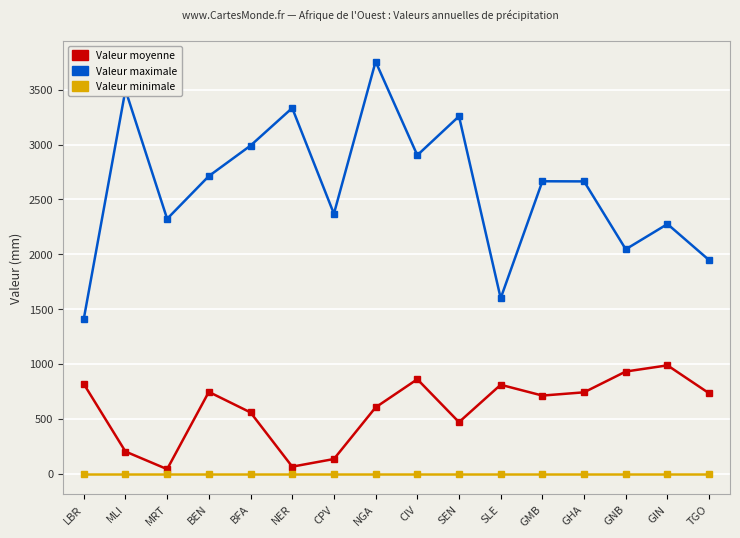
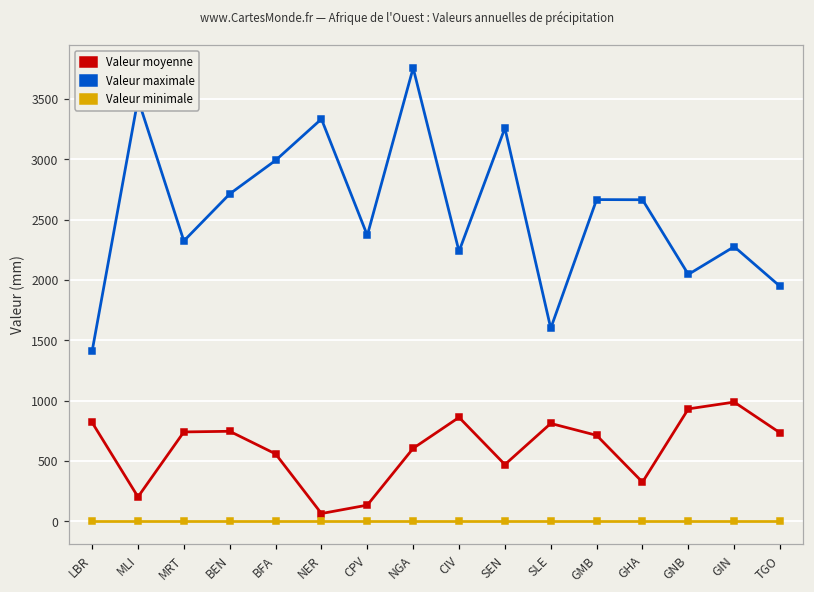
Valeur moyenne, MRT: 40 -> 740
Valeur maximale, CIV: 2900 -> 2240
Valeur moyenne, GHA: 740 -> 320
